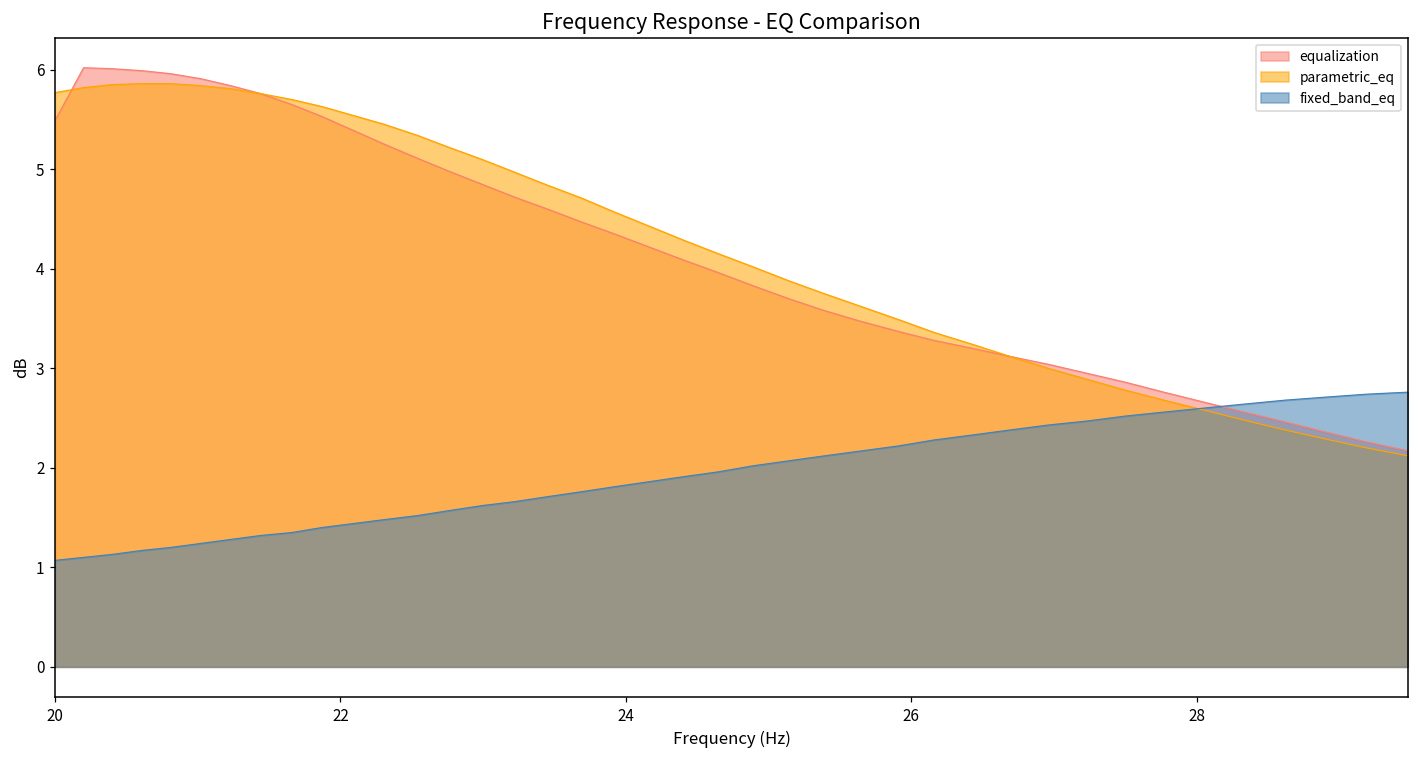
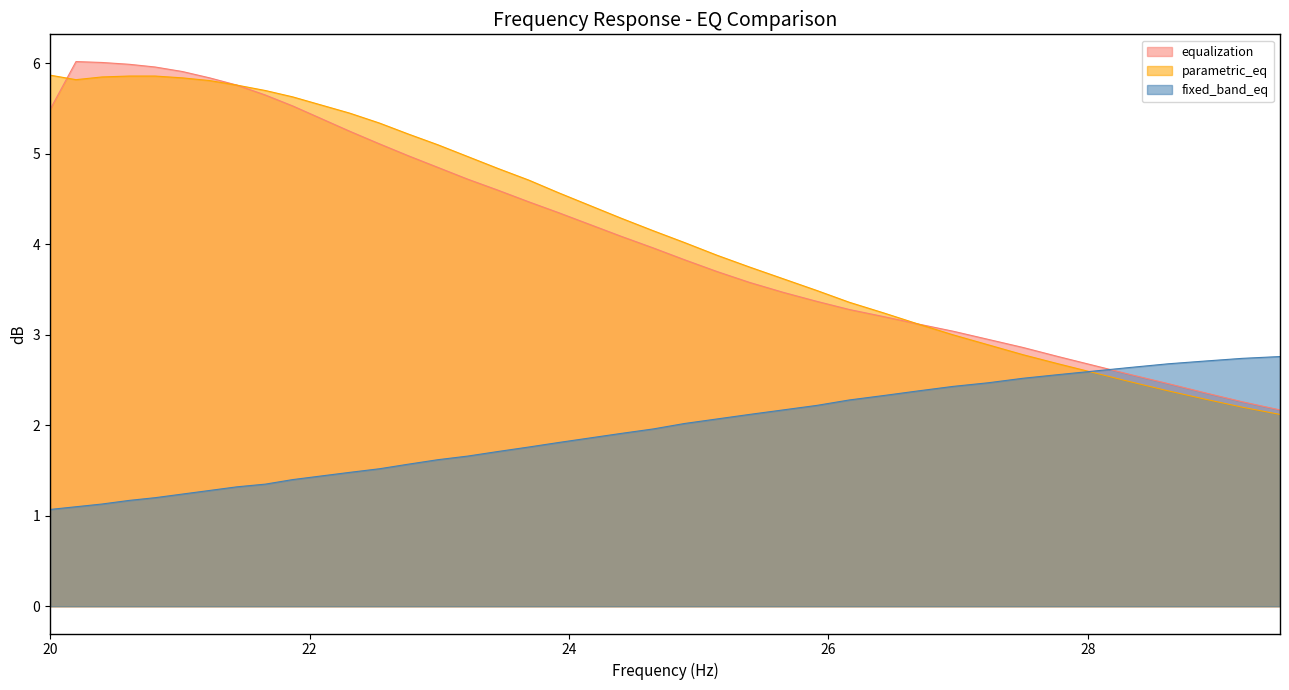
parametric_eq, 20: 5.8 -> 5.9
